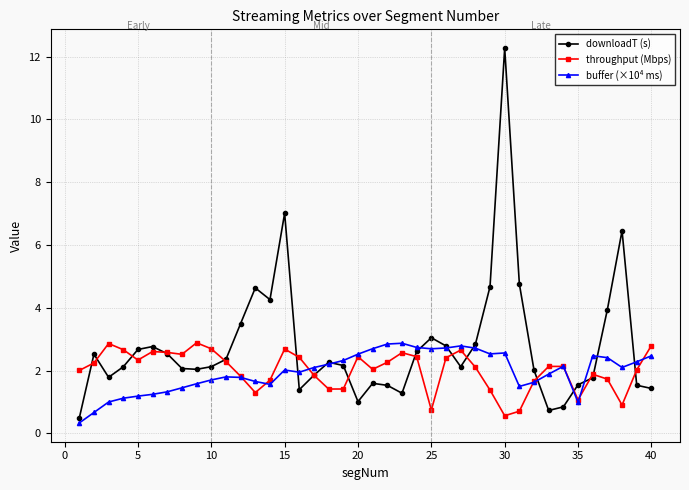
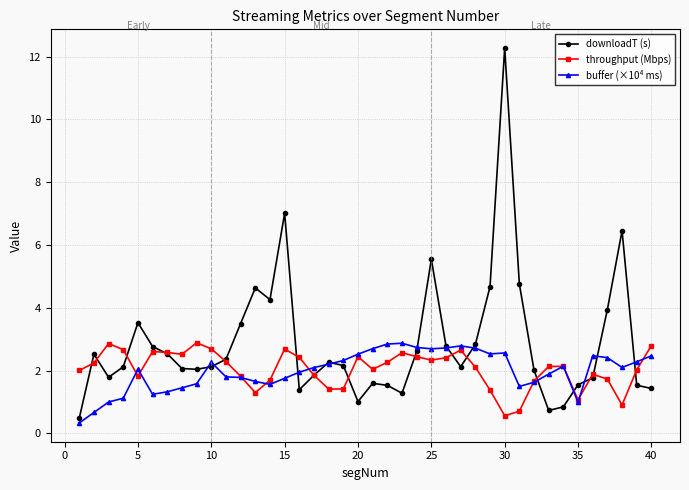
downloadT (s), 5: 2.7 -> 3.5
throughput (Mbps), 5: 2.3 -> 1.8
buffer (×10⁴ ms), 5: 1.2 -> 2.0
buffer (×10⁴ ms), 10: 1.7 -> 2.3
buffer (×10⁴ ms), 15: 2.0 -> 1.8
downloadT (s), 25: 3.0 -> 5.5
throughput (Mbps), 25: 0.7 -> 2.3
